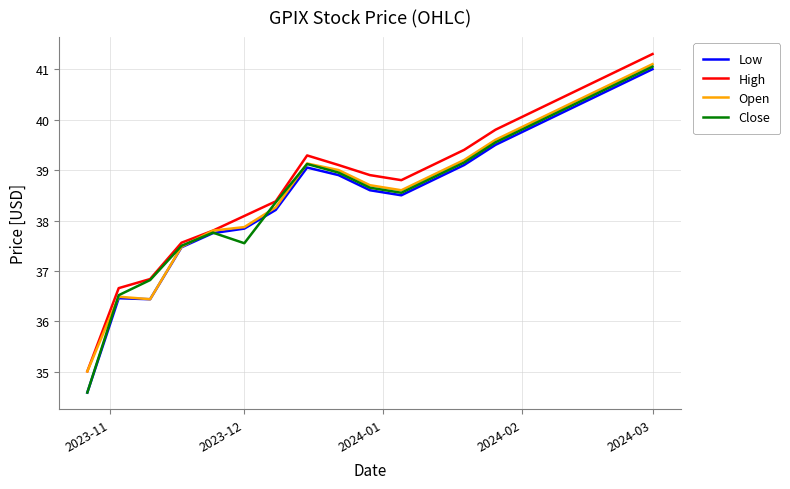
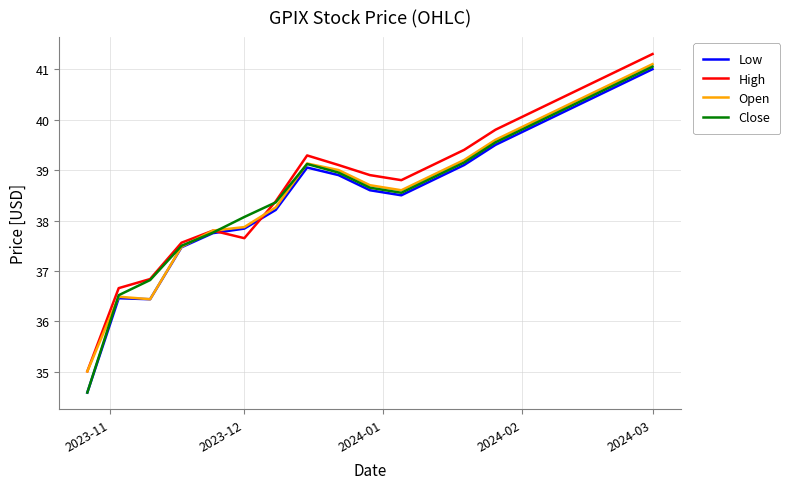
High, 2023-12: 38.1 -> 37.7
Close, 2023-12: 37.6 -> 38.1
